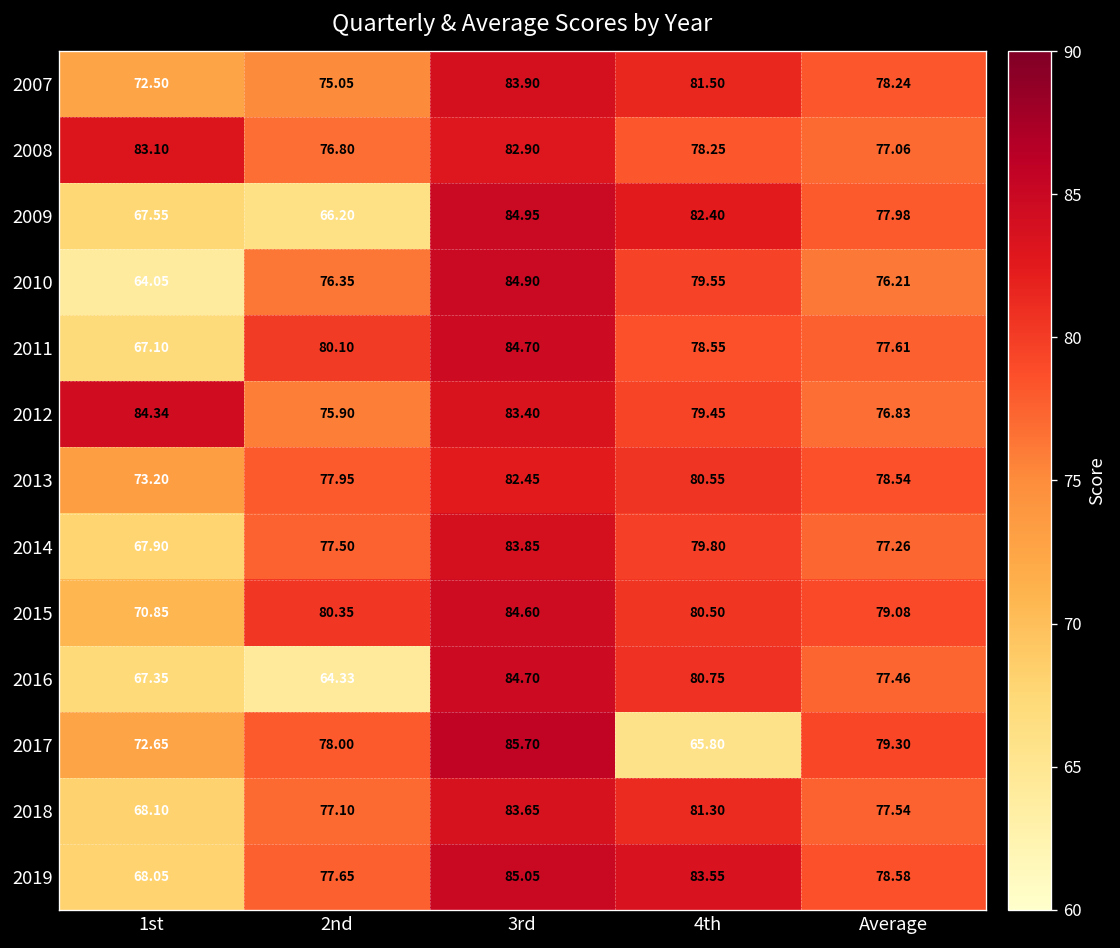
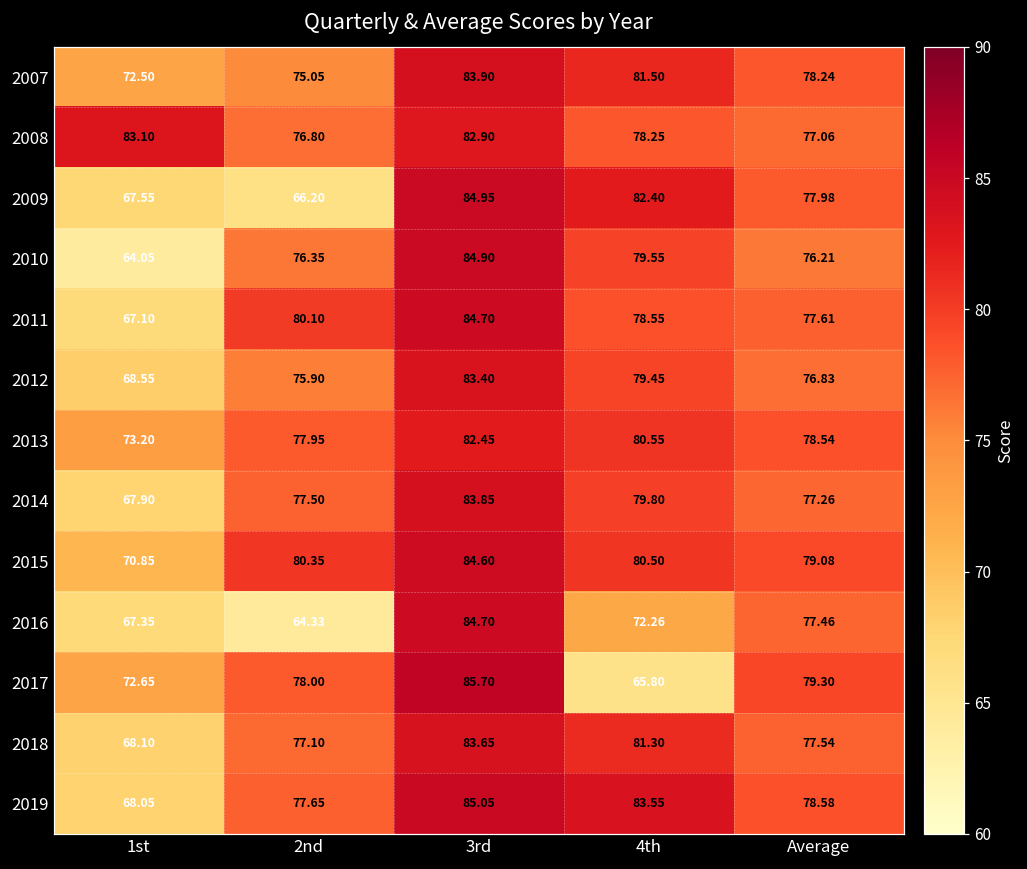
2012, 1st: 84.34 -> 68.55
2016, 4th: 80.75 -> 72.26
